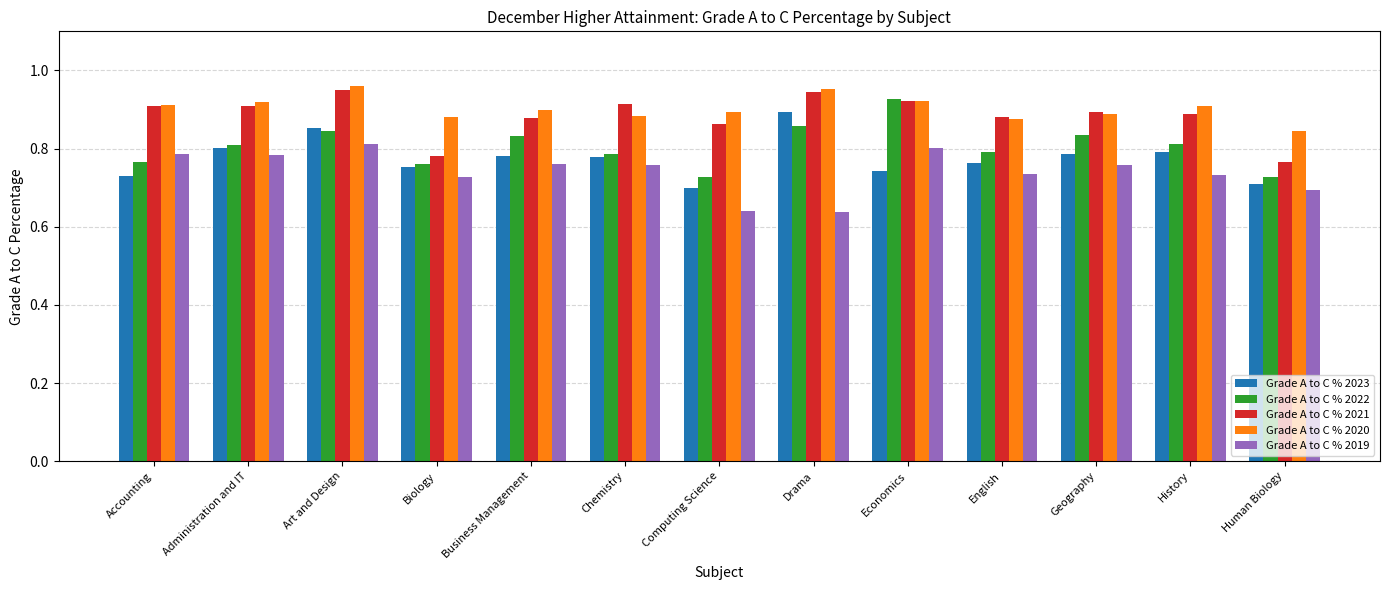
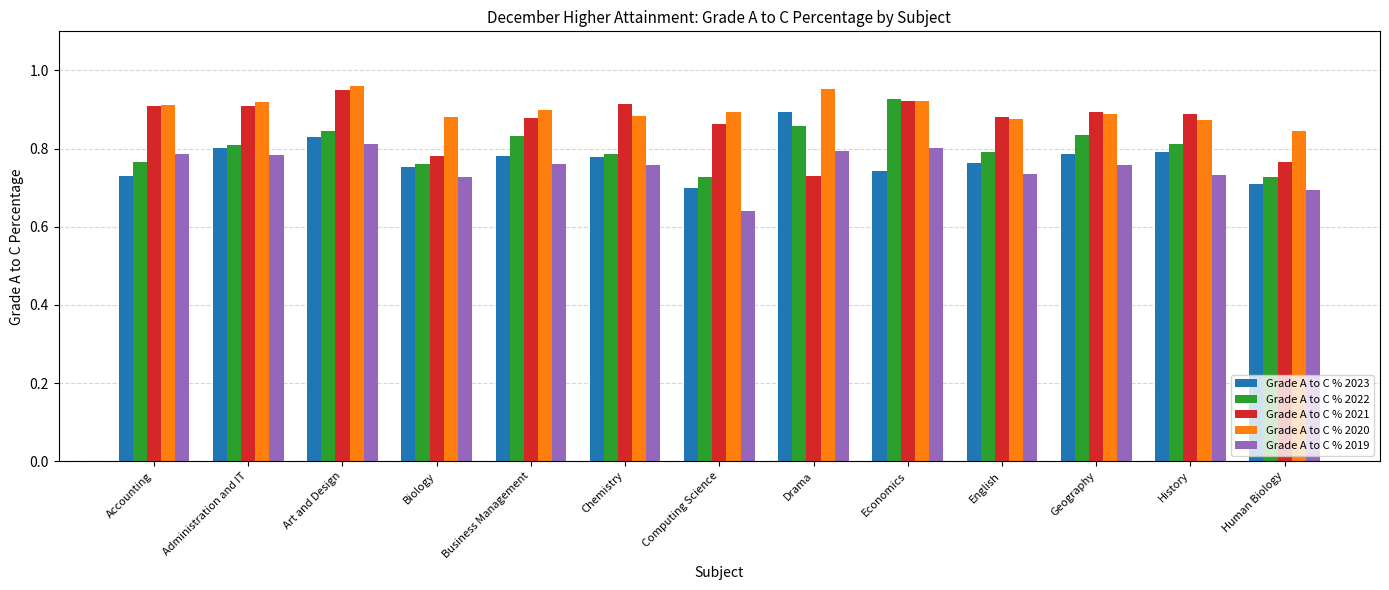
Grade A to C % 2023, Art and Design: 0.85 -> 0.83
Grade A to C % 2021, Drama: 0.94 -> 0.73
Grade A to C % 2019, Drama: 0.64 -> 0.80
Grade A to C % 2020, History: 0.91 -> 0.87
